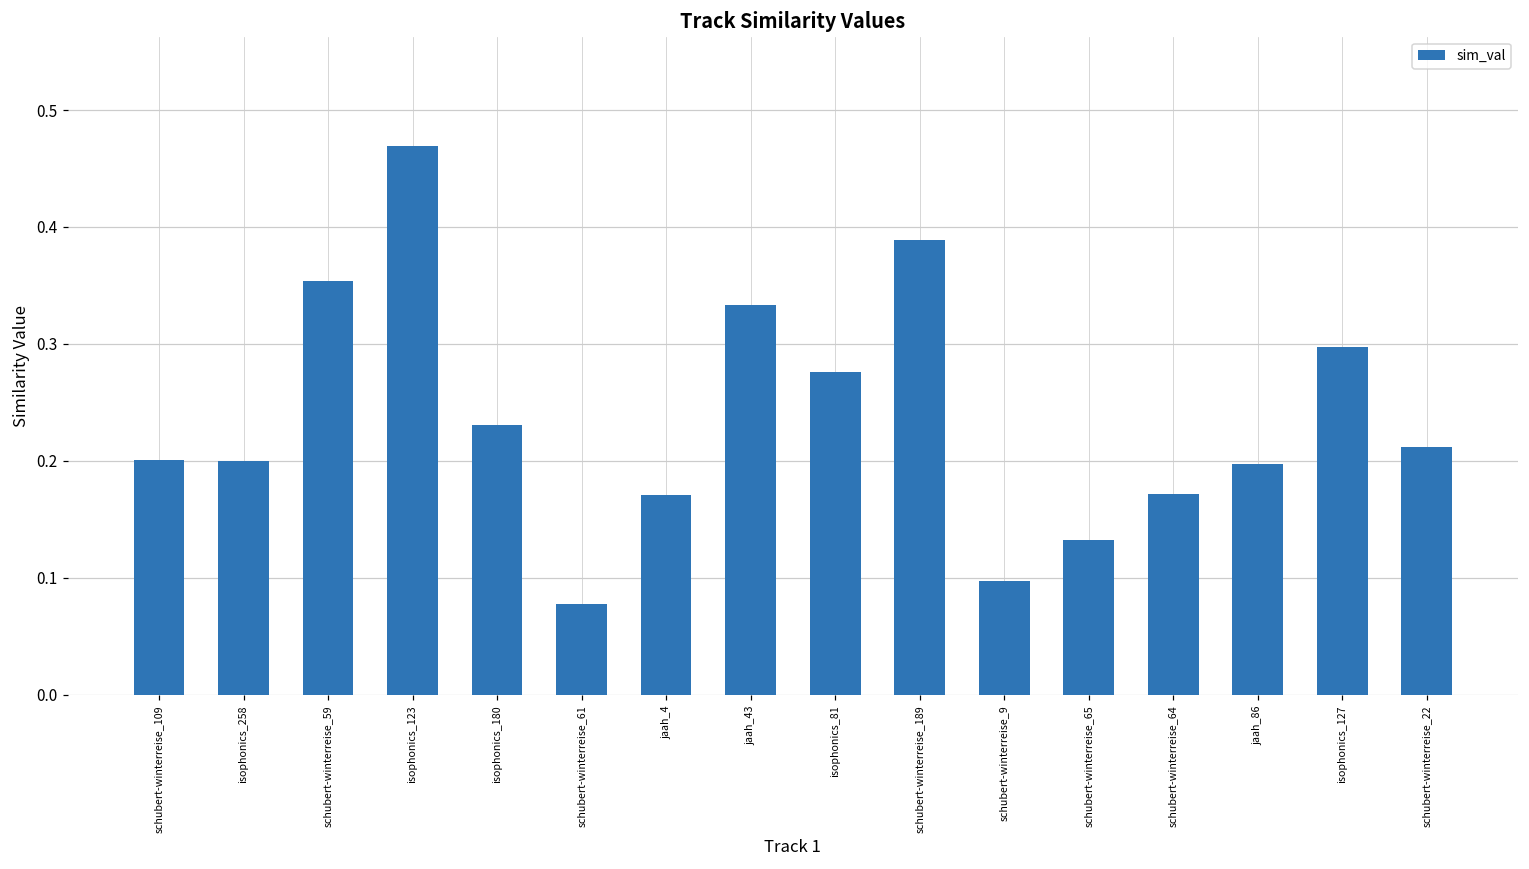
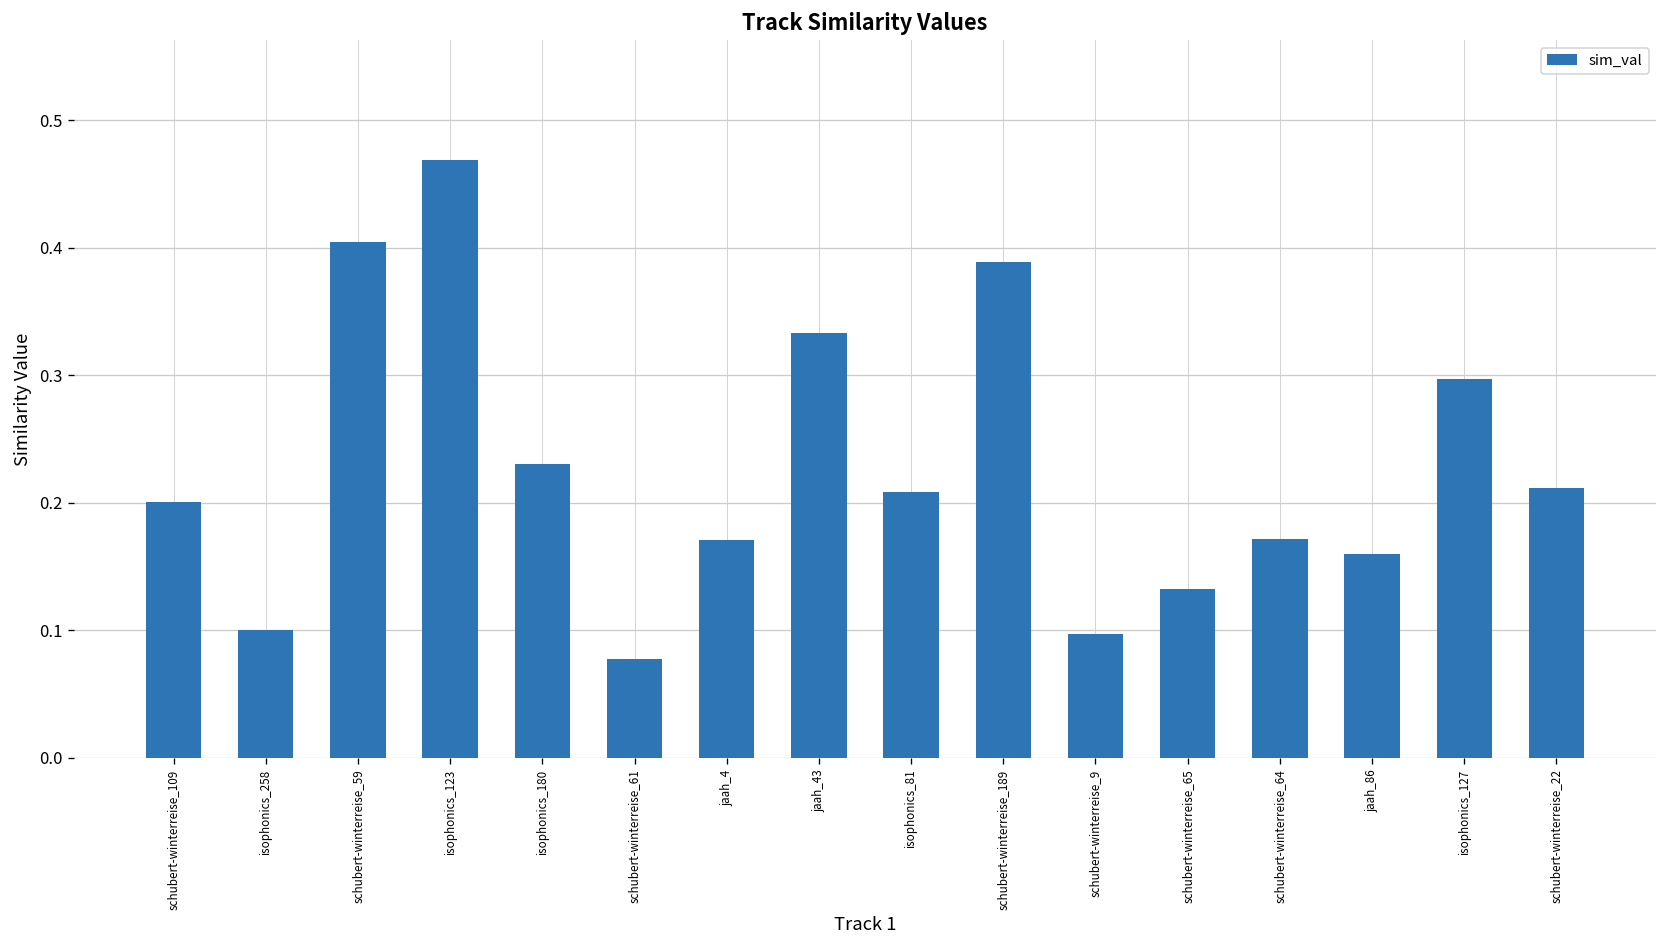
isophonics_258: 0.2 -> 0.1
schubert-winterreise_59: 0.354 -> 0.404
isophonics_81: 0.276 -> 0.208
jaah_86: 0.198 -> 0.160
